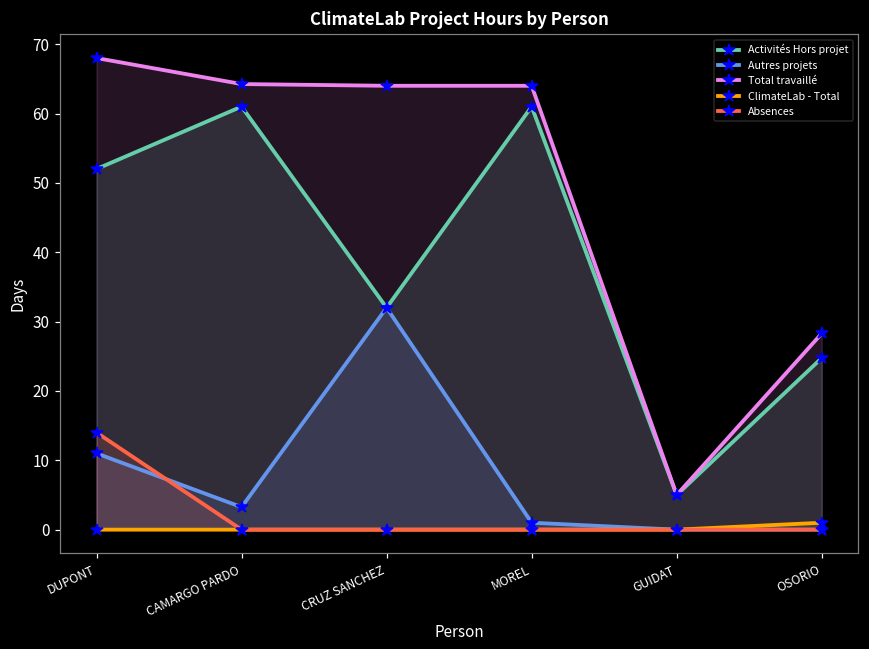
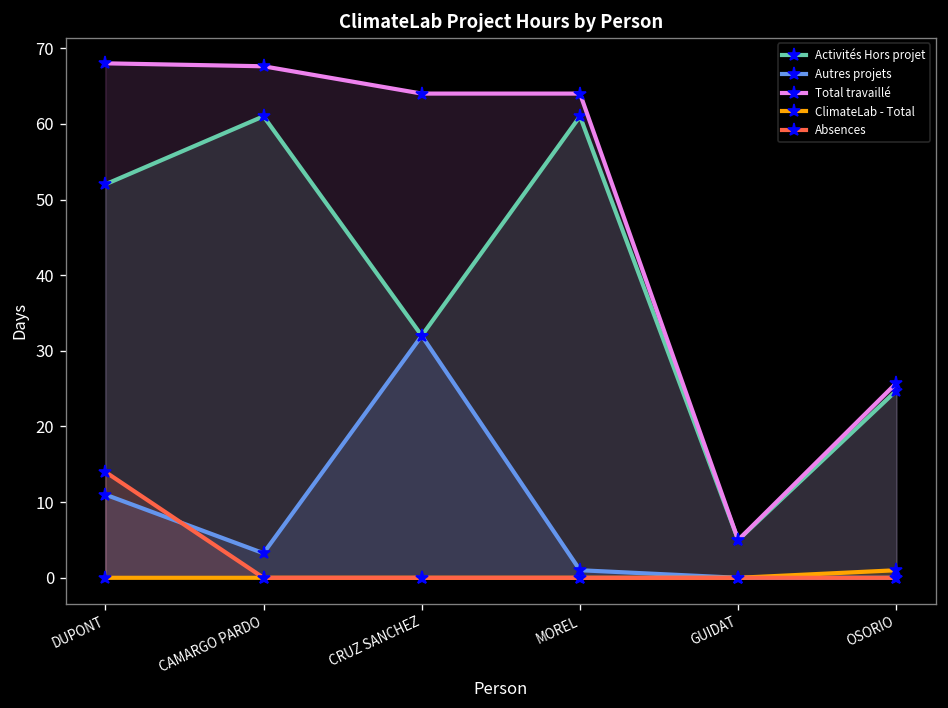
Total travaillé, CAMARGO PARDO: 64 -> 68
Total travaillé, OSORIO: 28 -> 26
